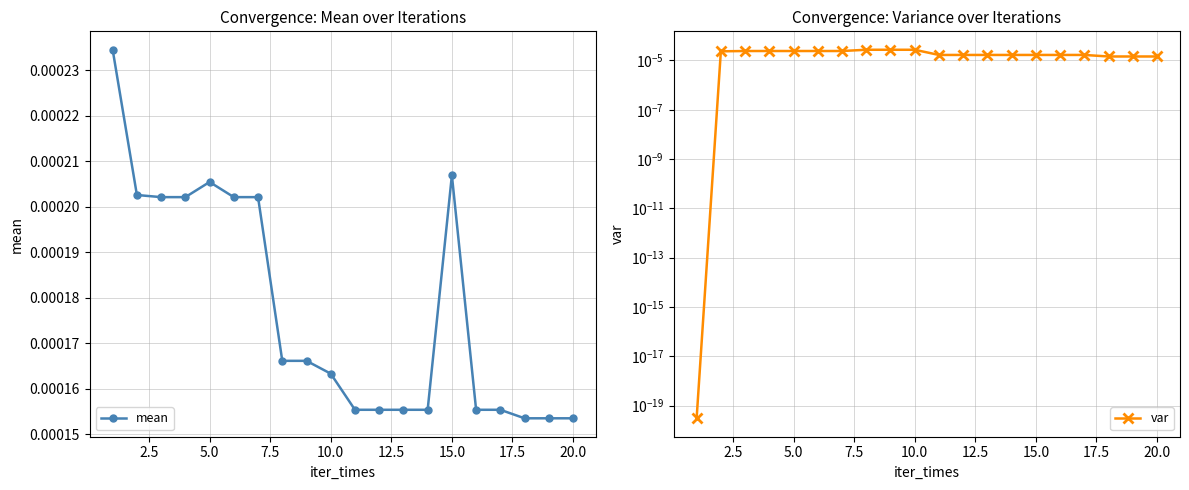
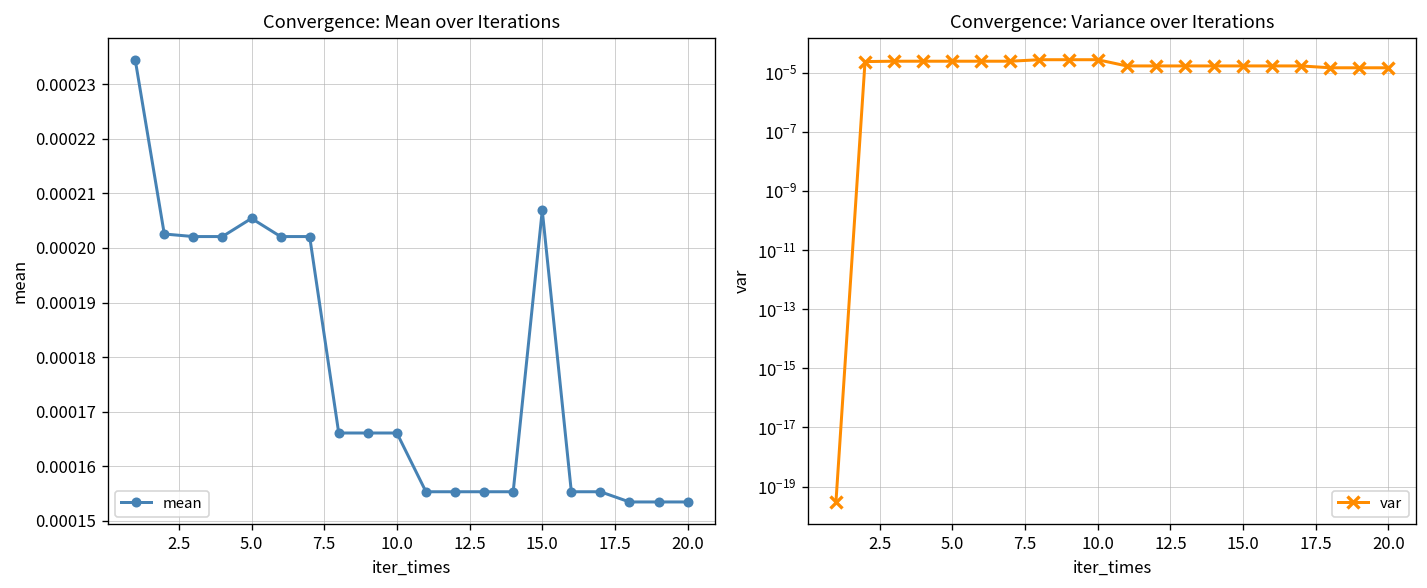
Convergence: Mean over Iterations, 10.0: 0.000163 -> 0.000166
